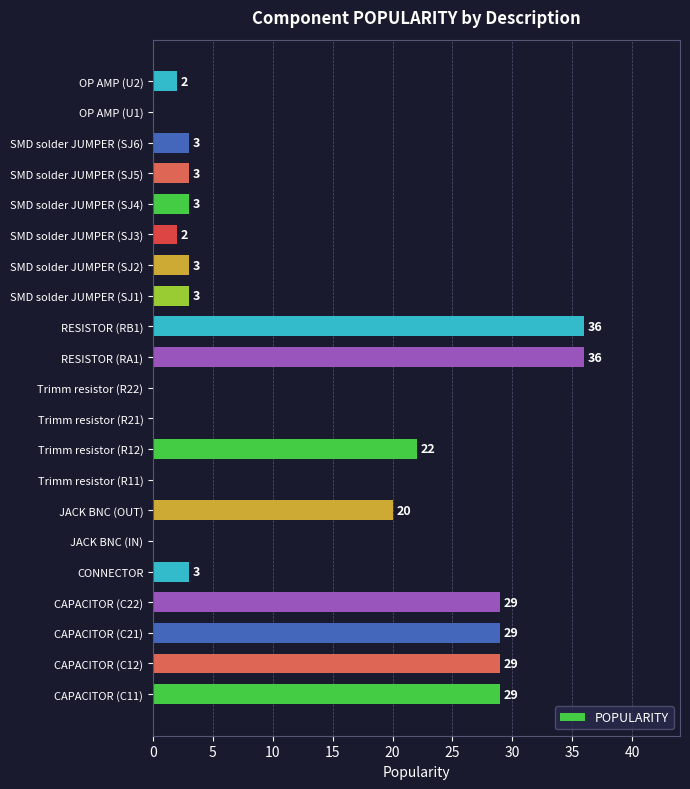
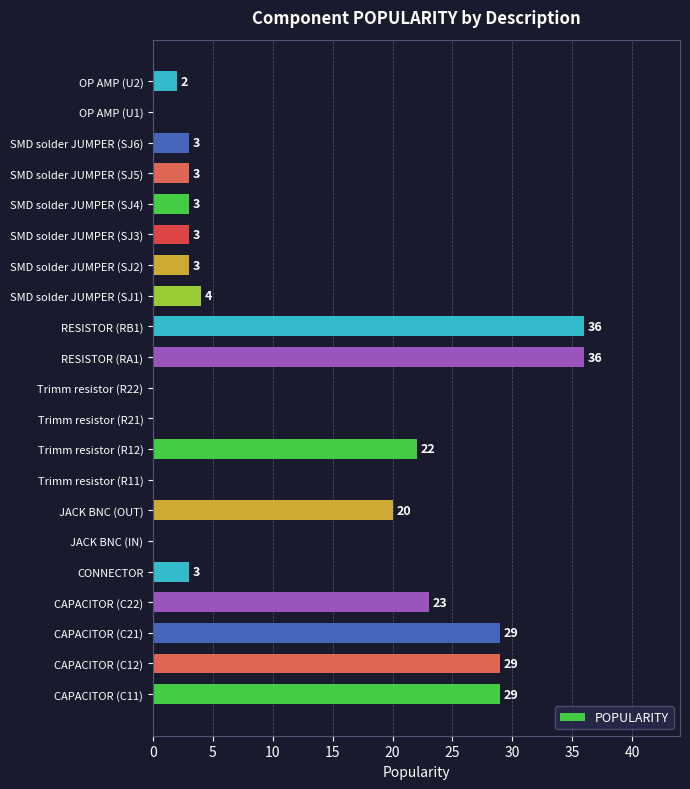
SMD solder JUMPER (SJ3): 2 -> 3
SMD solder JUMPER (SJ1): 3 -> 4
CAPACITOR (C22): 29 -> 23
